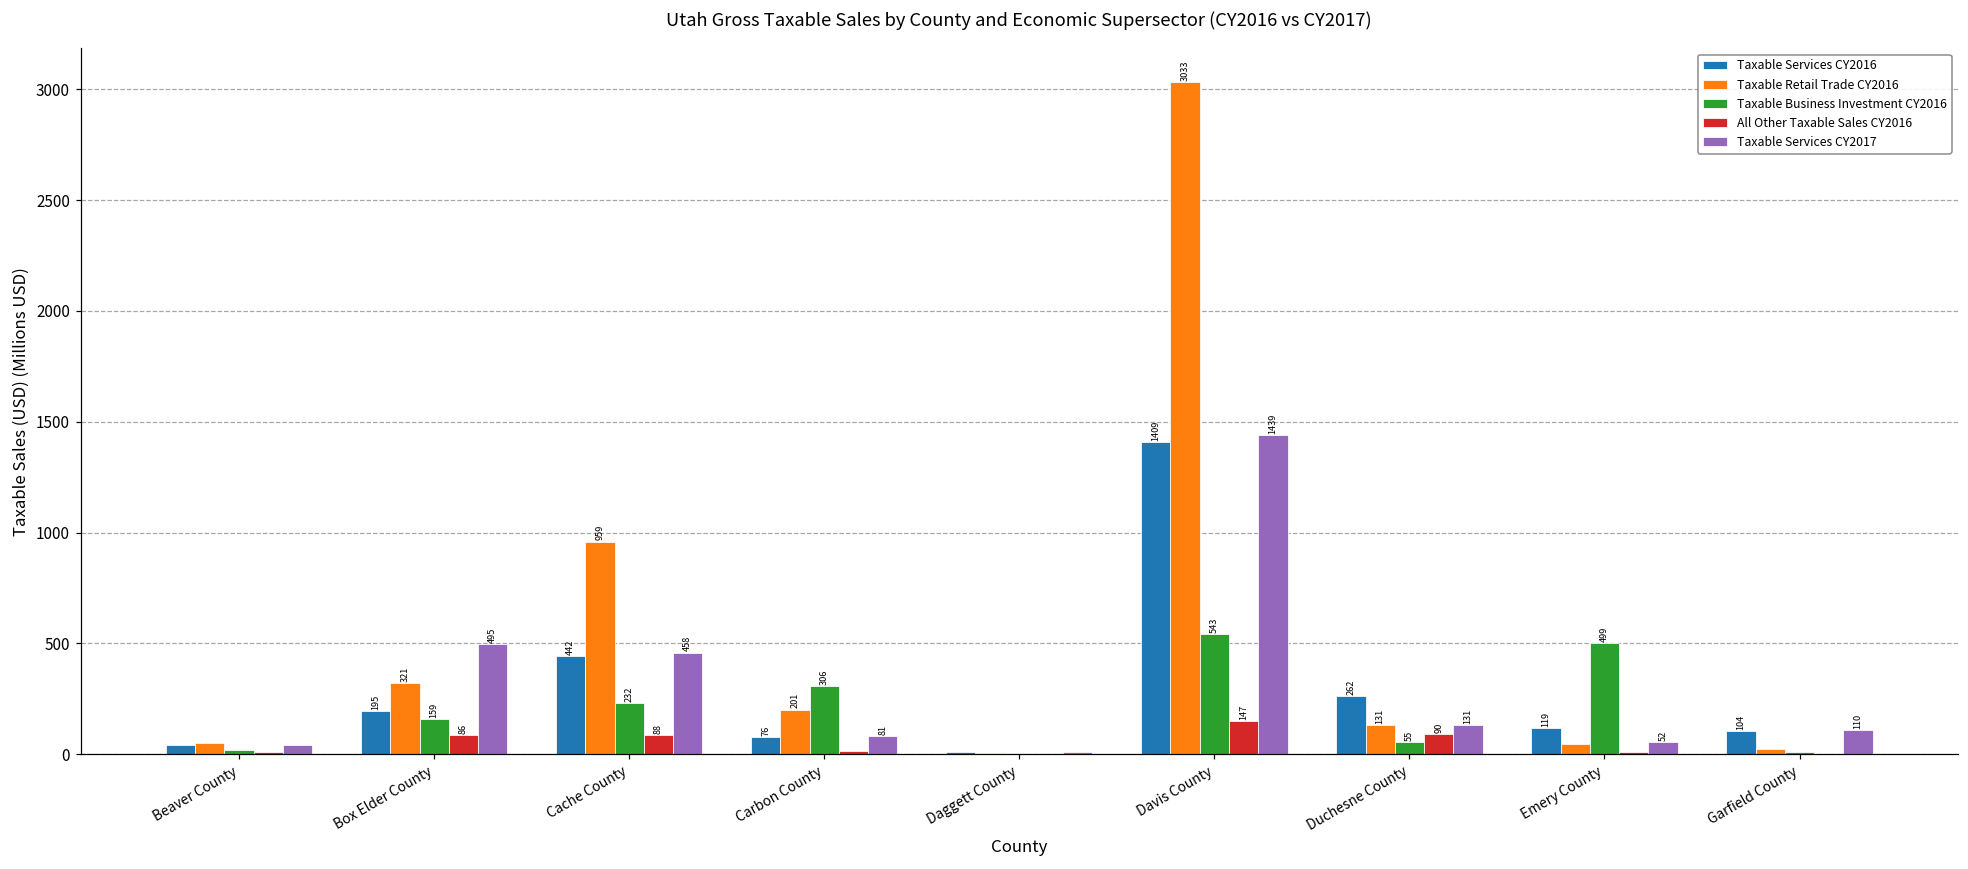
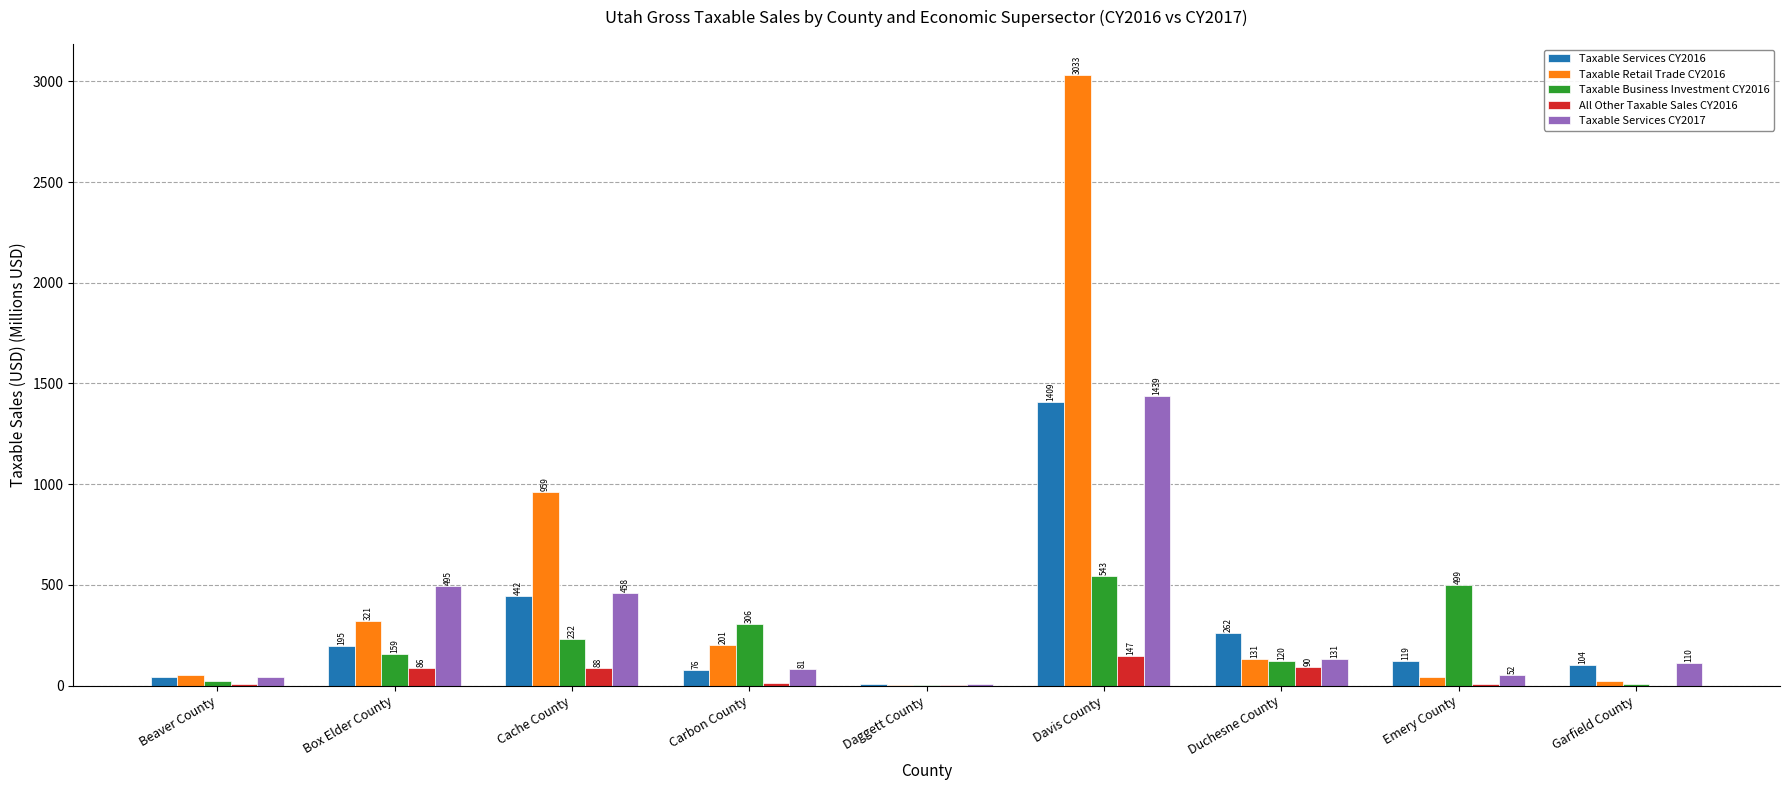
Taxable Business Investment CY2016, Duchesne County: 55 -> 120
